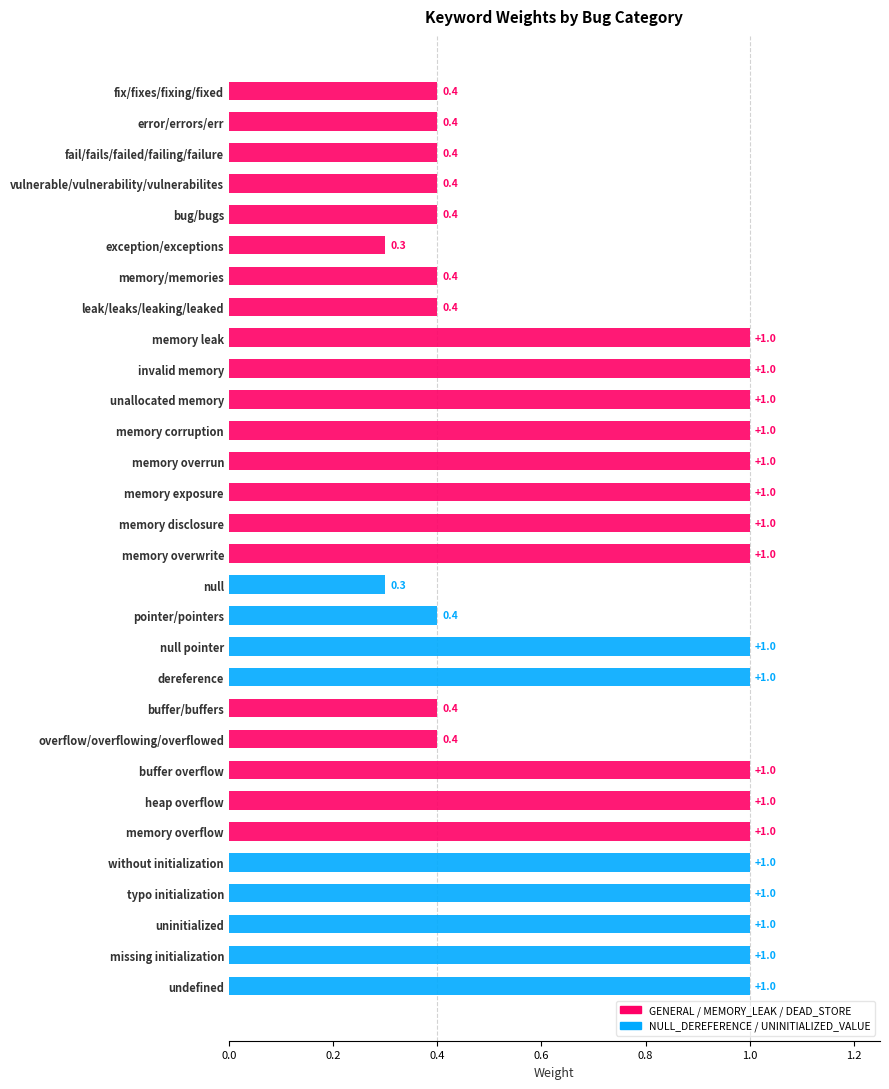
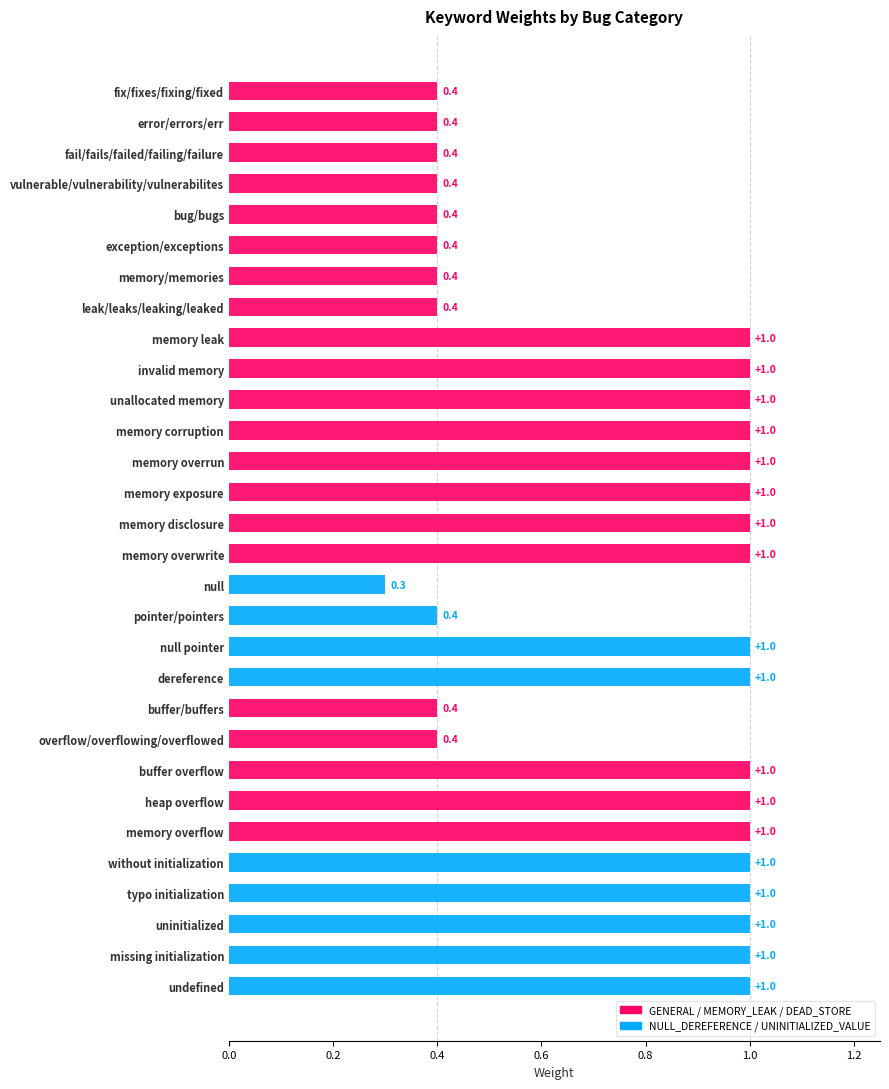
exception/exceptions: 0.3 -> 0.4
